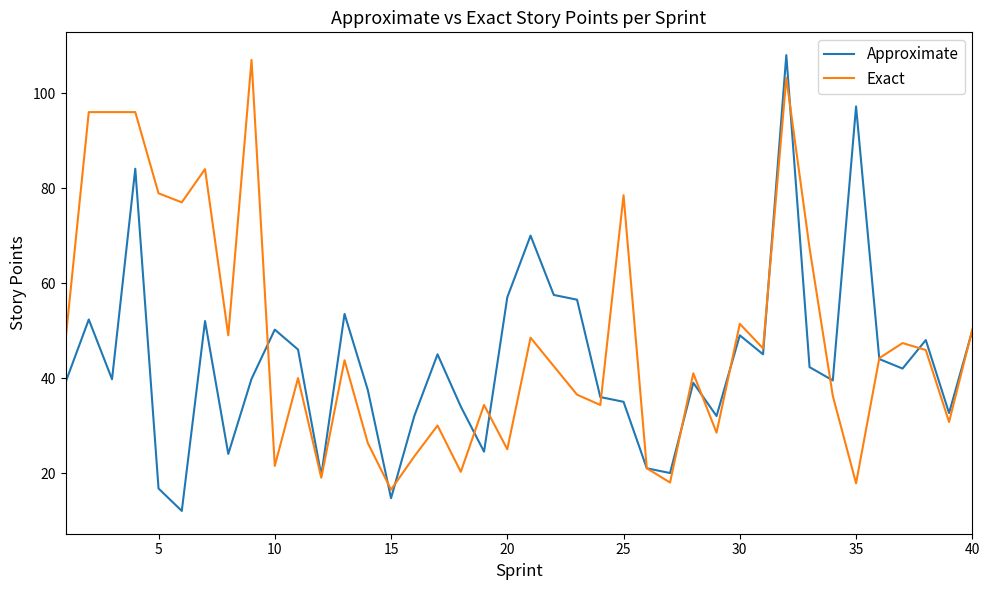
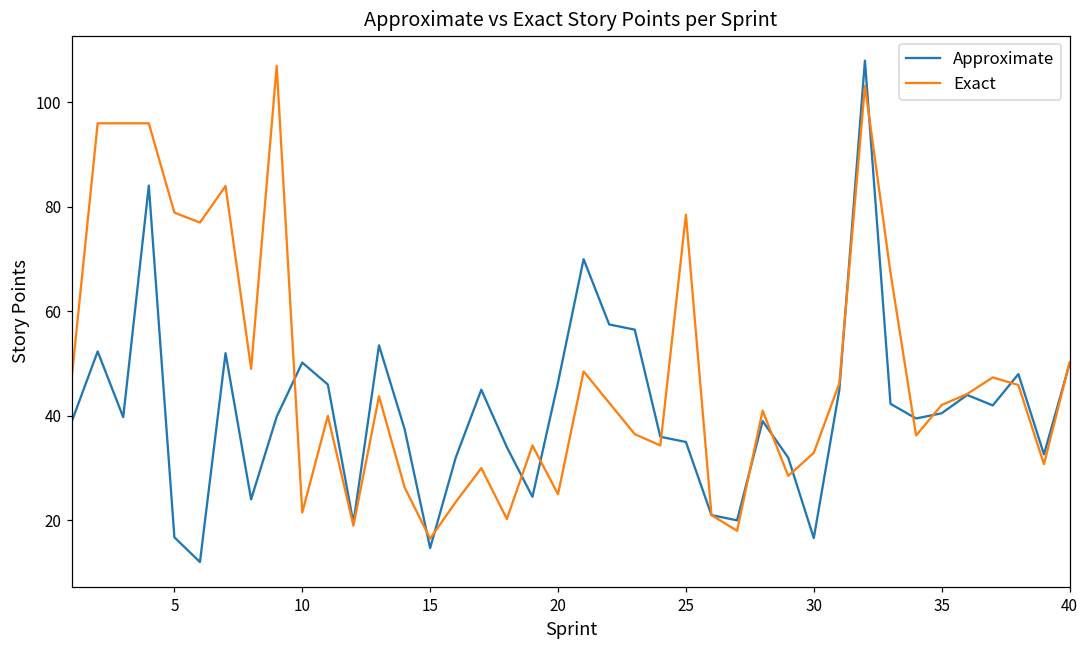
Approximate, 20: 57 -> 46
Approximate, 30: 49 -> 17
Exact, 30: 51 -> 33
Approximate, 35: 97 -> 41
Exact, 35: 18 -> 42
